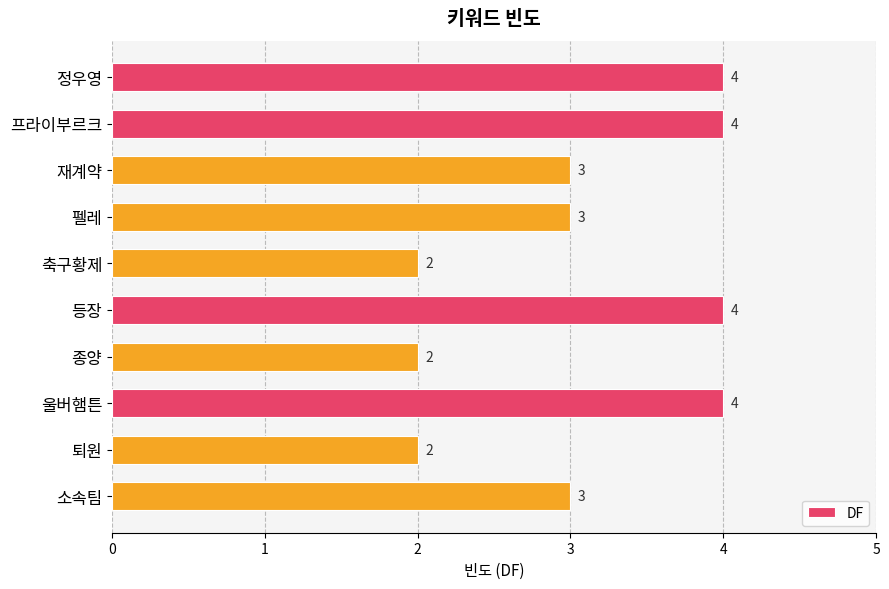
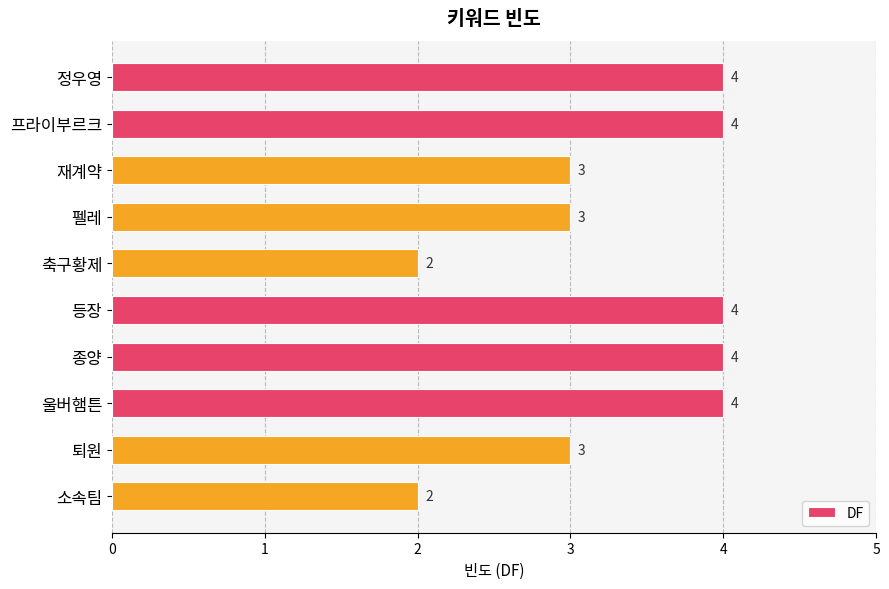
종양: 2 -> 4
퇴원: 2 -> 3
소속팀: 3 -> 2
